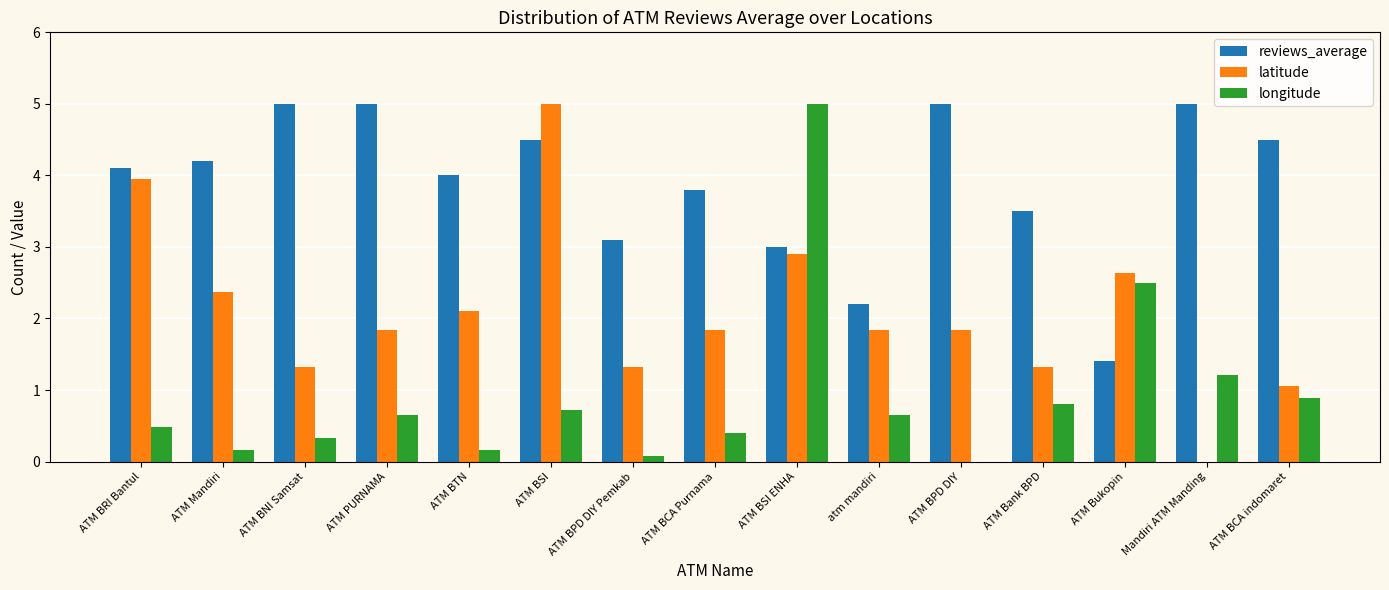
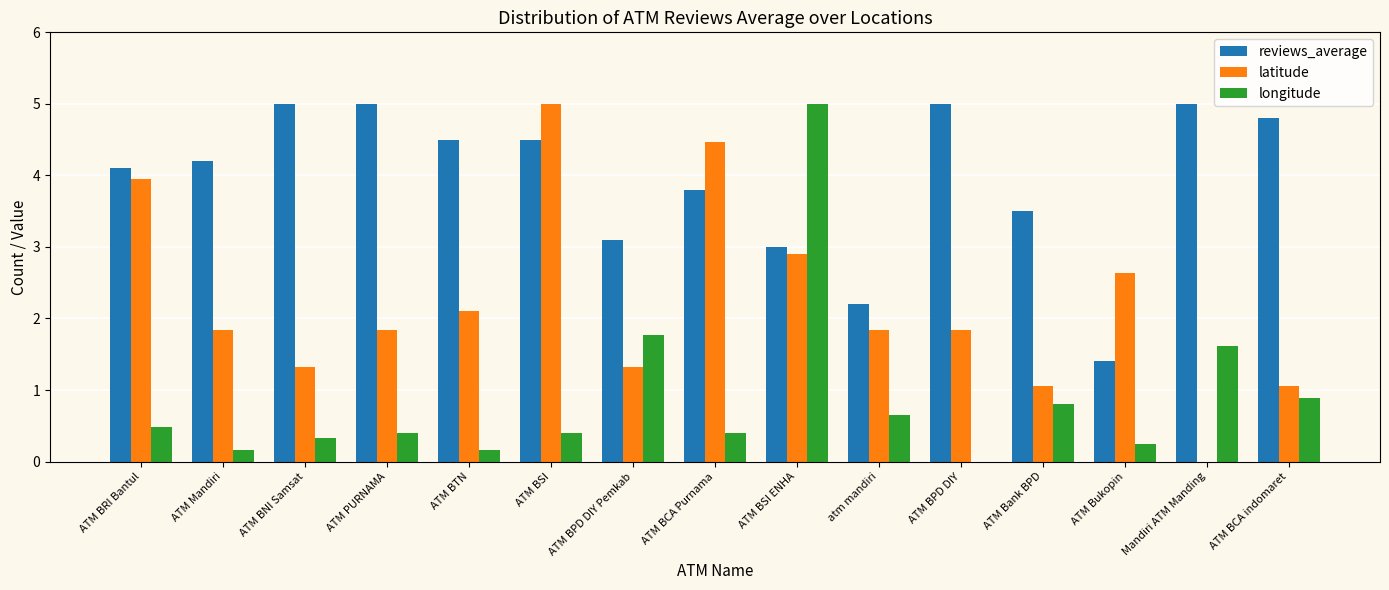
latitude, ATM Mandiri: 2.4 -> 1.8
longitude, ATM PURNAMA: 0.6 -> 0.4
reviews_average, ATM BTN: 4.0 -> 4.5
longitude, ATM BSI: 0.7 -> 0.4
longitude, ATM BPD DIY Pemkab: 0.1 -> 1.8
latitude, ATM BCA Purnama: 1.8 -> 4.5
latitude, ATM Bank BPD: 1.3 -> 1.1
longitude, ATM Bukopin: 2.5 -> 0.2
longitude, Mandiri ATM Manding: 1.2 -> 1.6
reviews_average, ATM BCA indomaret: 4.5 -> 4.8
